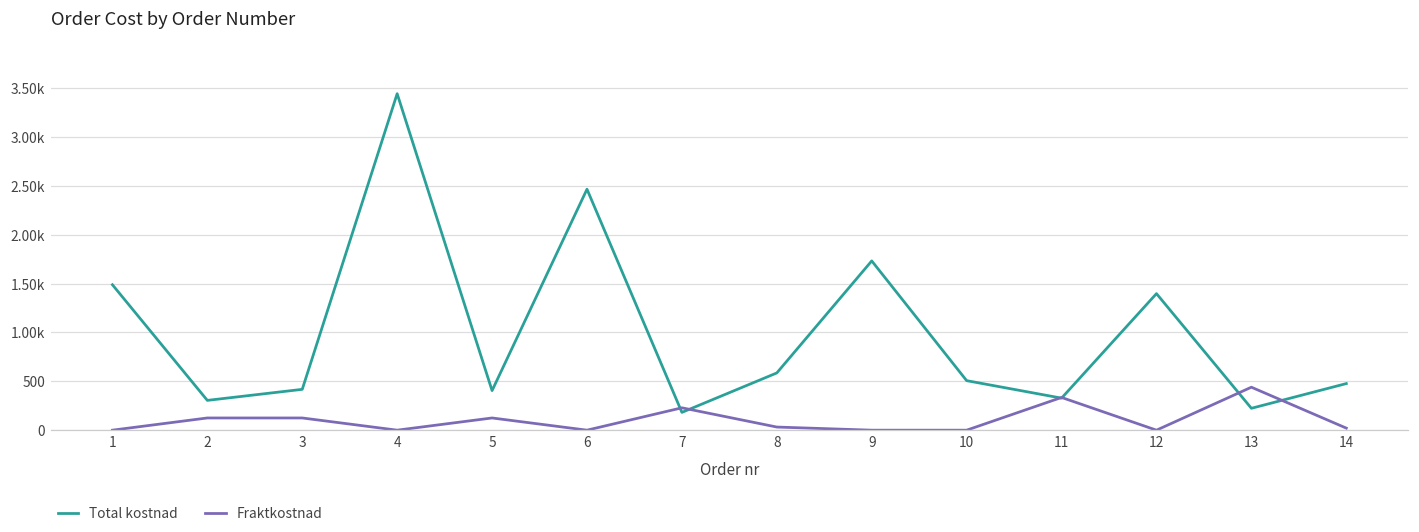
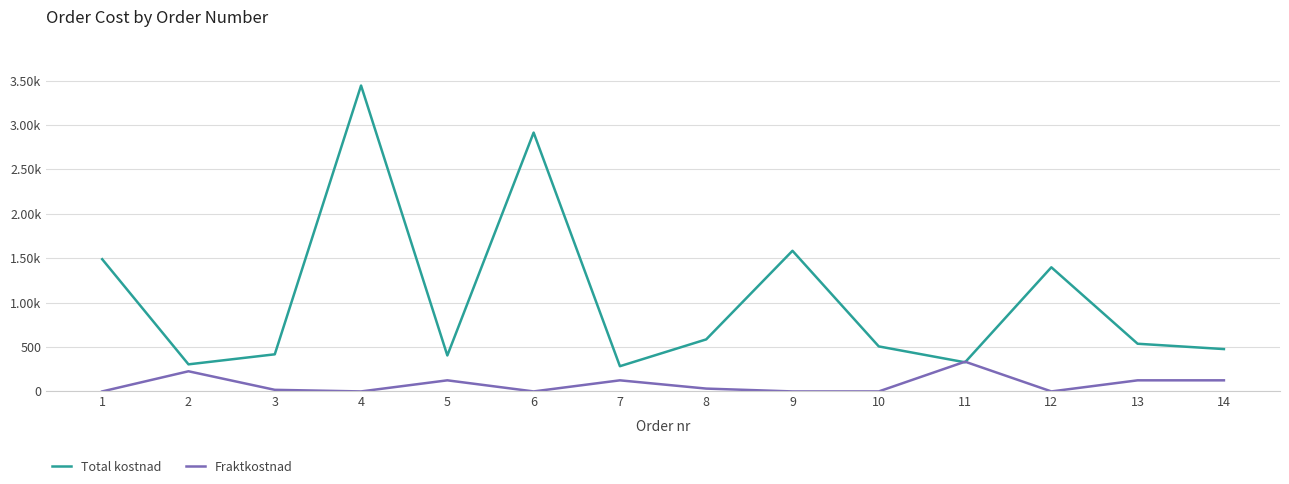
Fraktkostnad, 2: 100 -> 200
Fraktkostnad, 3: 100 -> 0
Total kostnad, 6: 2500 -> 2900
Total kostnad, 7: 200 -> 300
Fraktkostnad, 7: 200 -> 100
Total kostnad, 9: 1700 -> 1600
Total kostnad, 13: 200 -> 500
Fraktkostnad, 13: 400 -> 100
Fraktkostnad, 14: 0 -> 100
